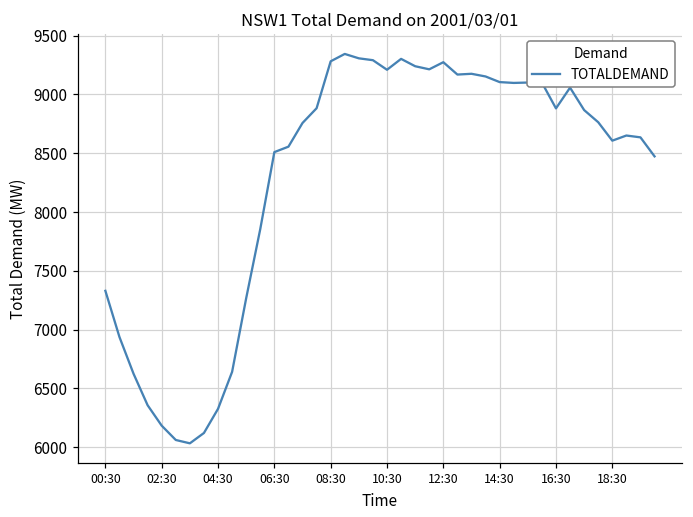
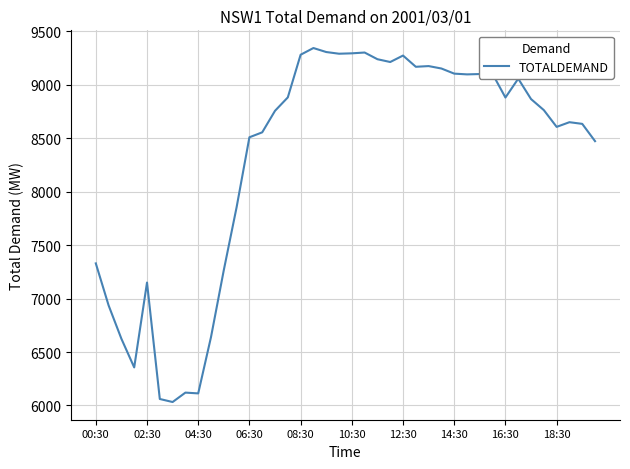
02:30: 6180 -> 7150
04:30: 6330 -> 6110
10:30: 9210 -> 9300
